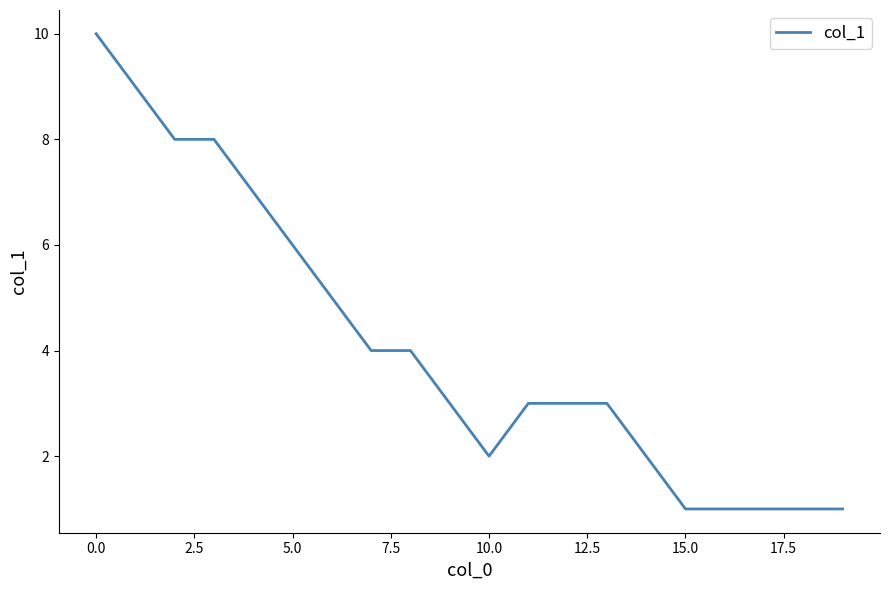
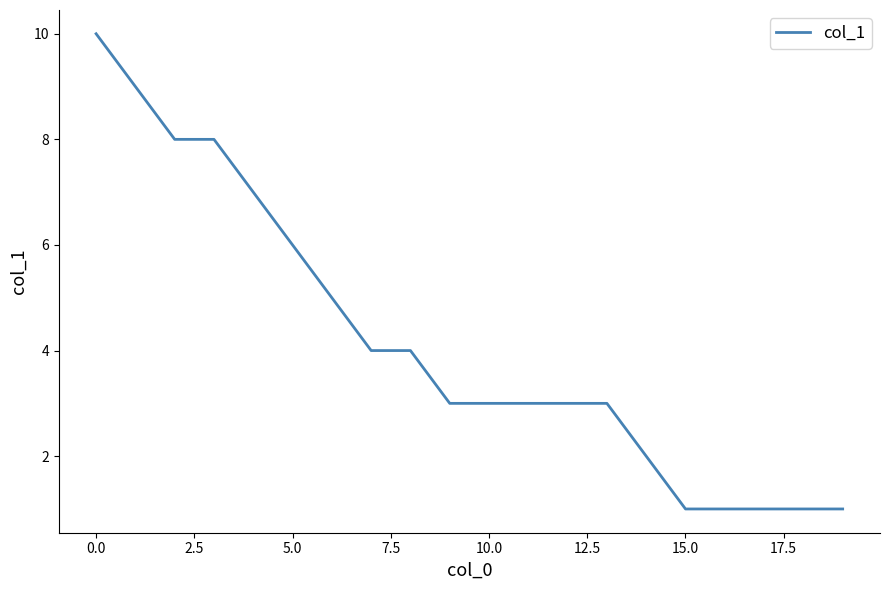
10.0: 2 -> 3
